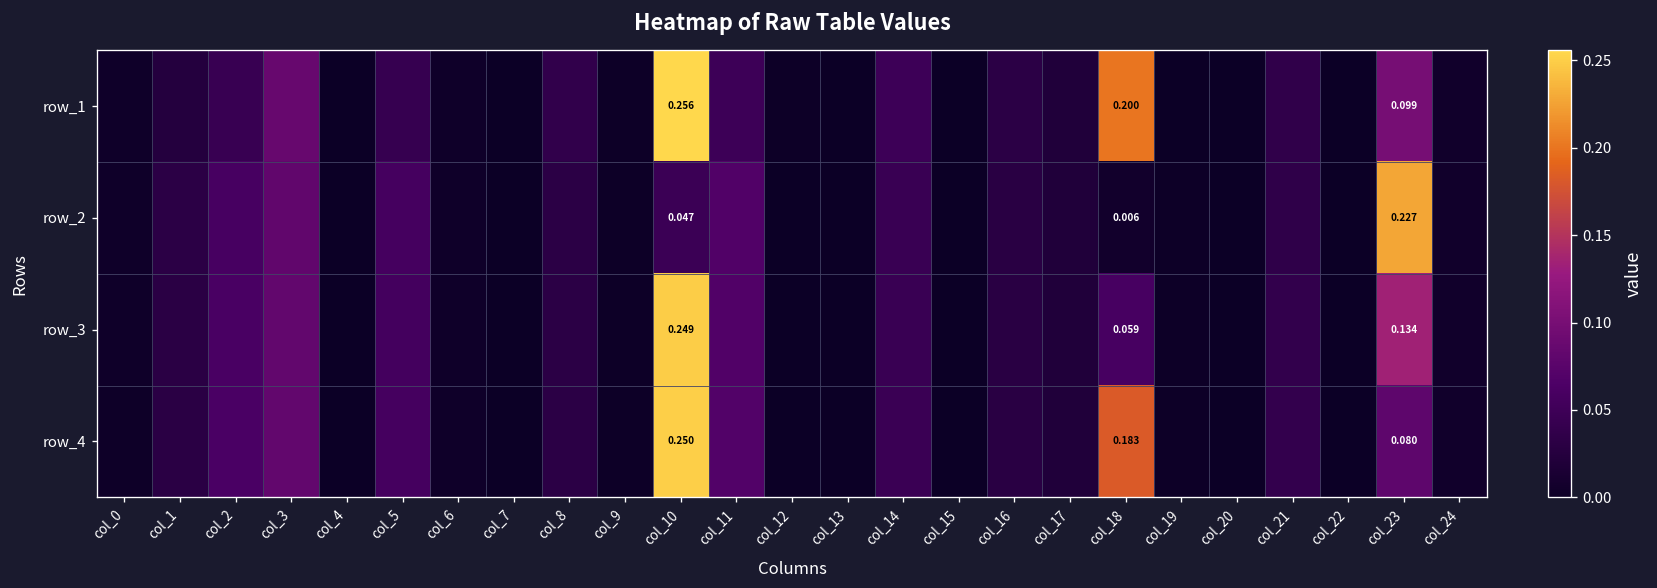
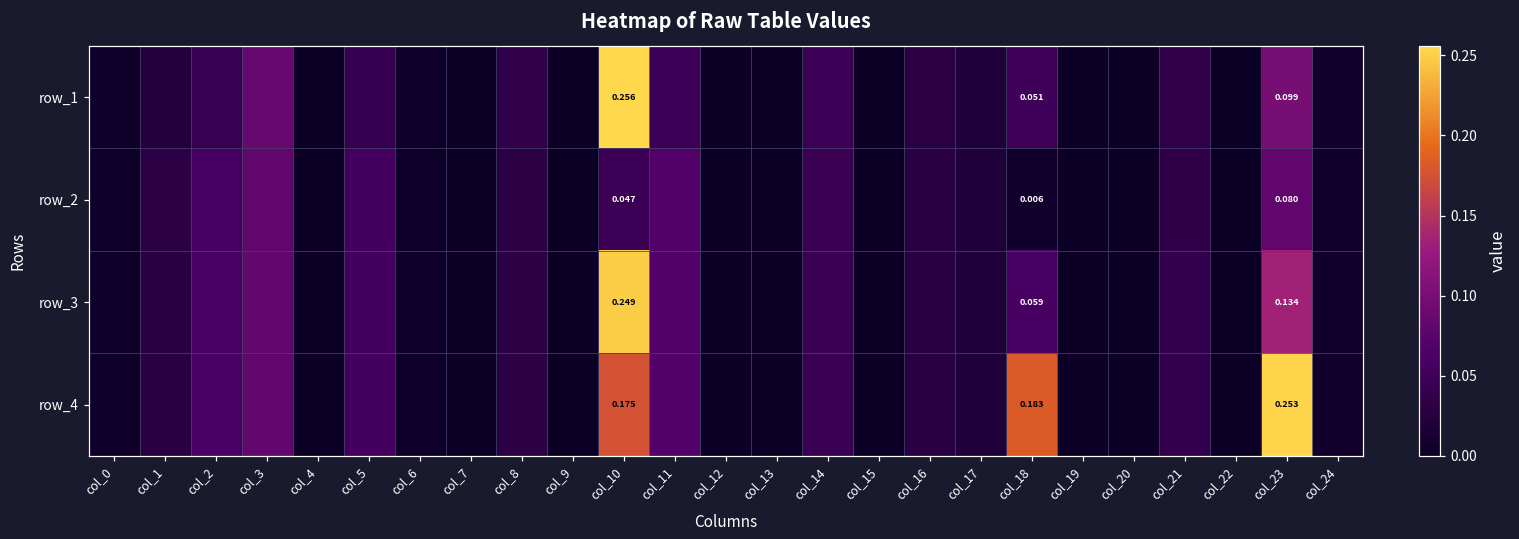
row_1, col_18: 0.200 -> 0.051
row_2, col_23: 0.227 -> 0.080
row_4, col_10: 0.250 -> 0.175
row_4, col_23: 0.080 -> 0.253
